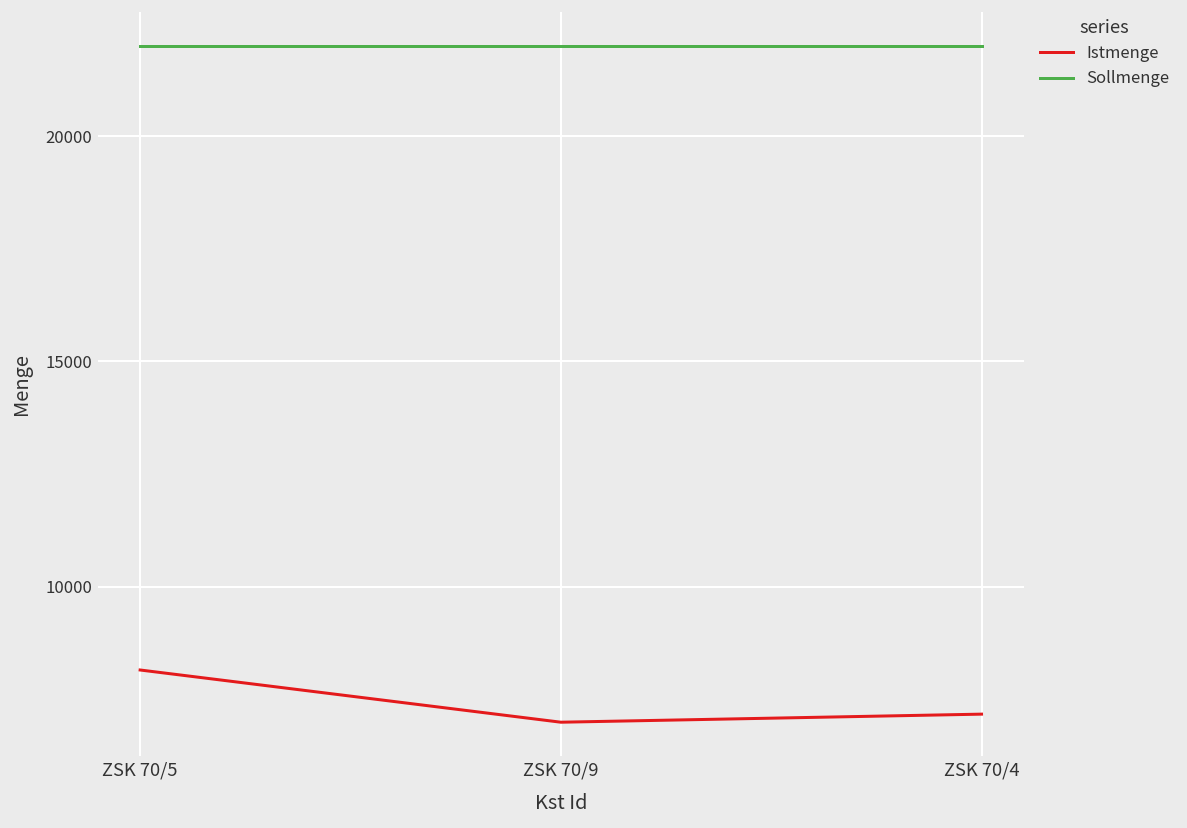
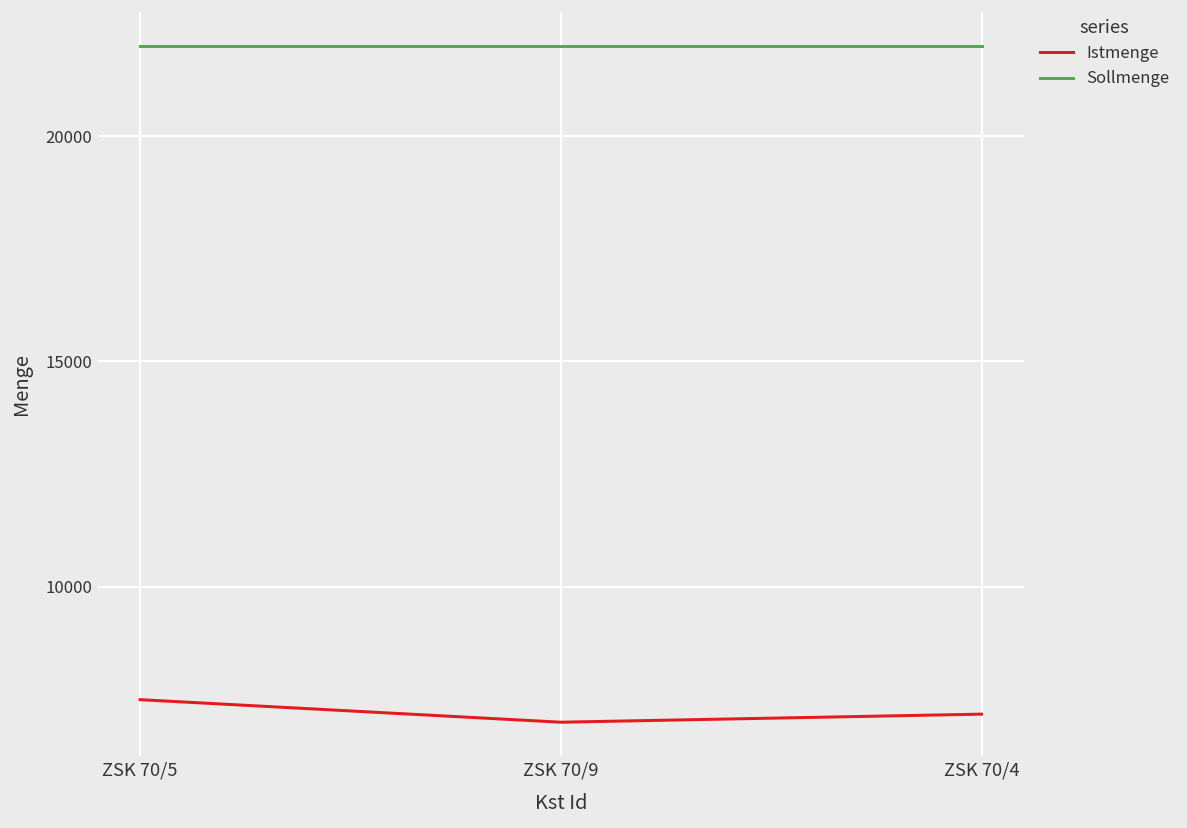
Istmenge, ZSK 70/5: 8200 -> 7500
